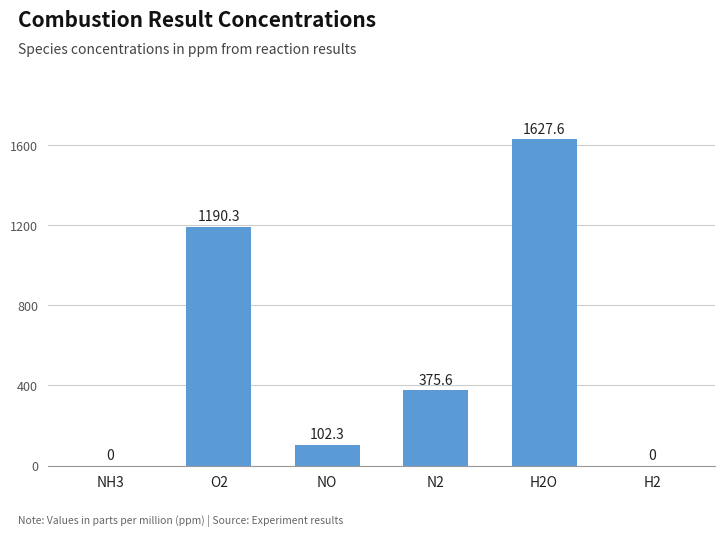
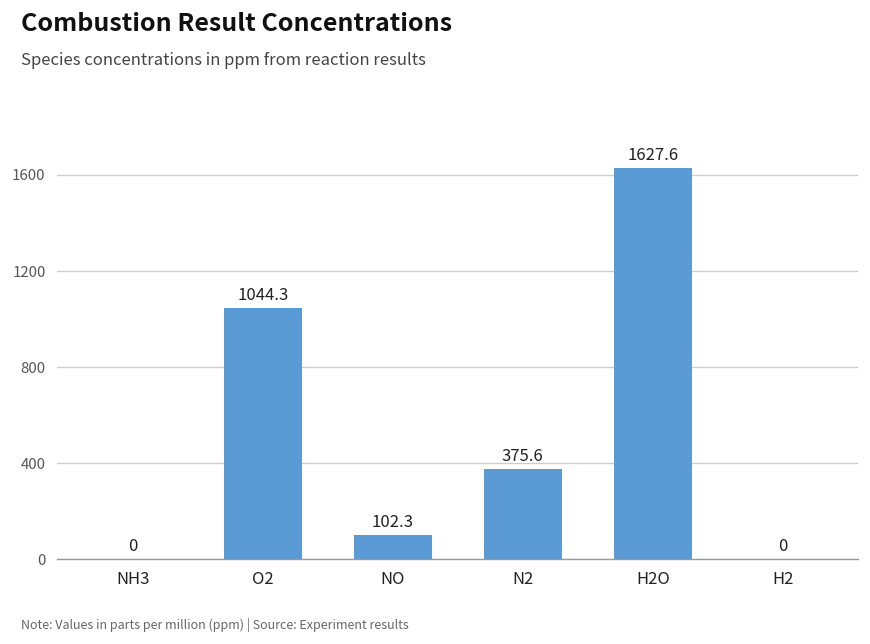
O2: 1190.3 -> 1044.3
